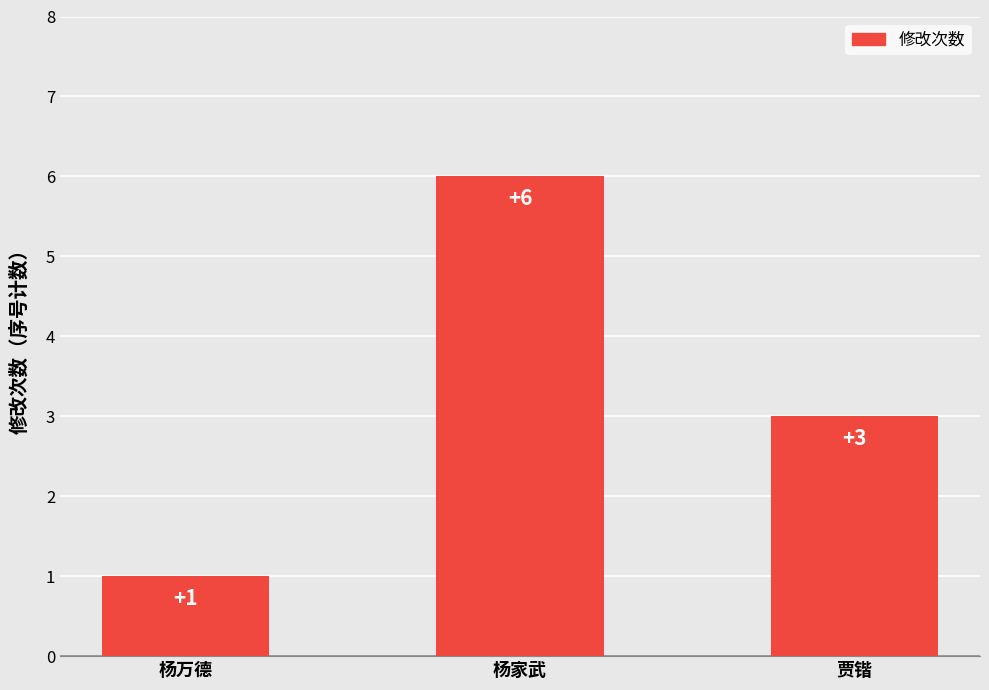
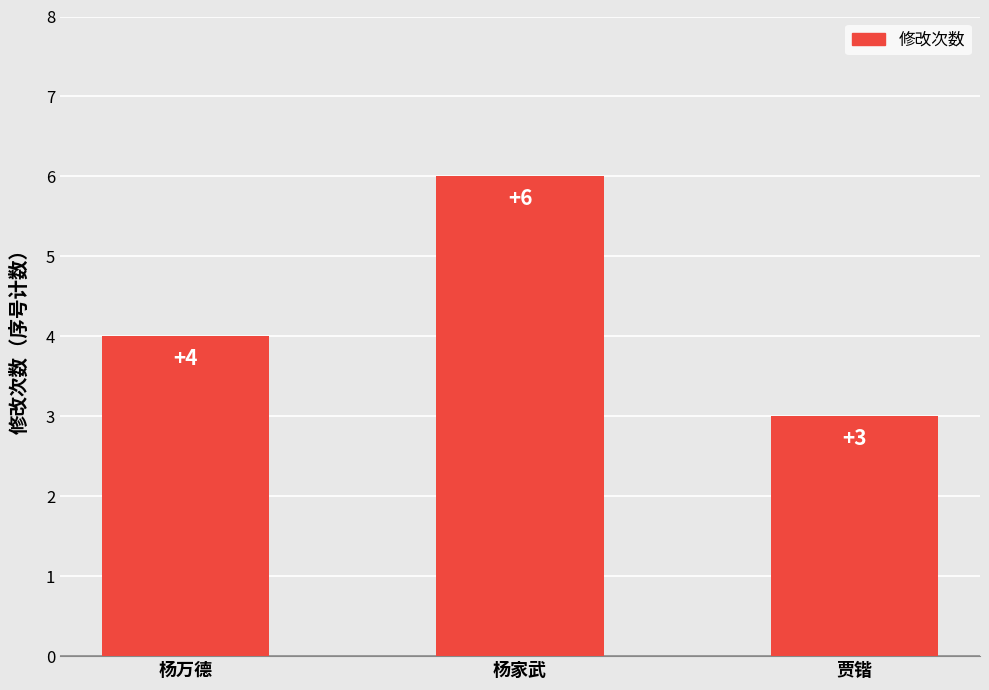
杨万德: +1 -> +4
